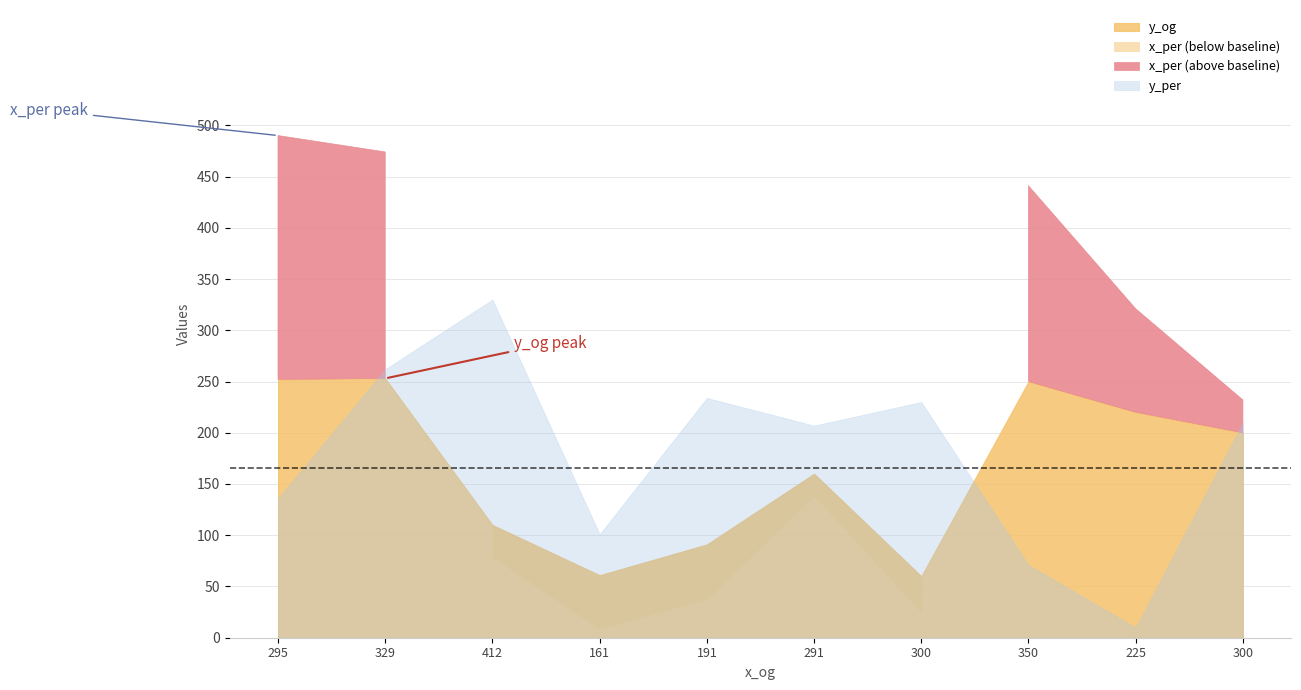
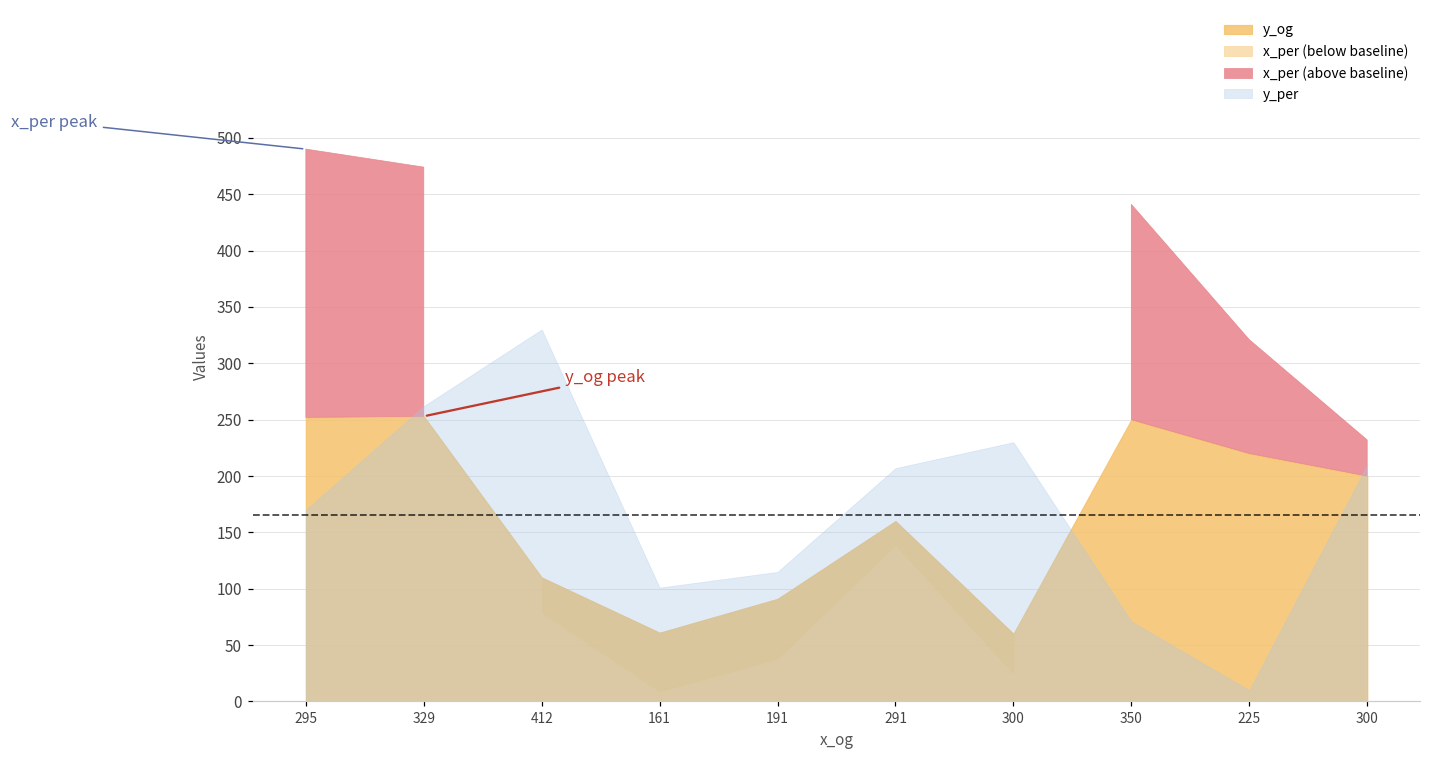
y_per, 295: 136 -> 170
y_per, 191: 234 -> 115
